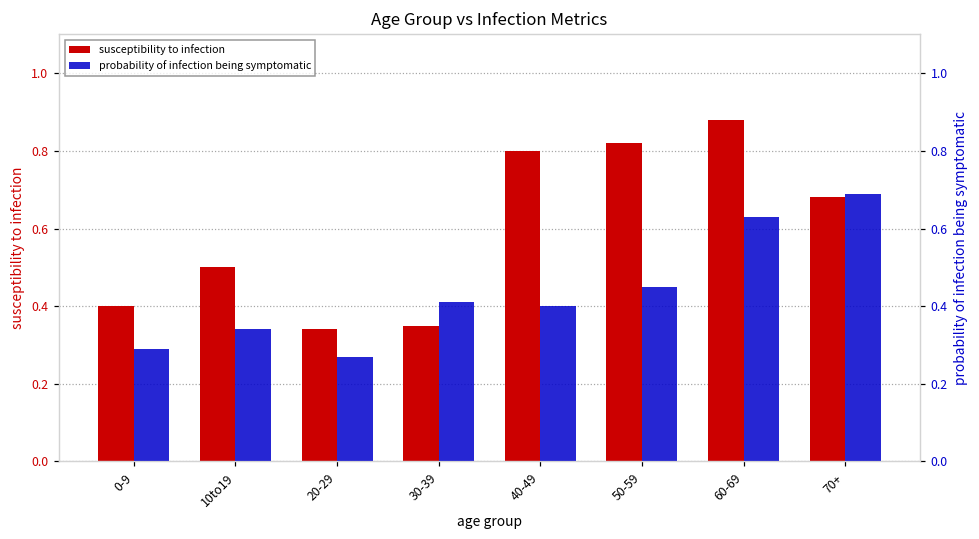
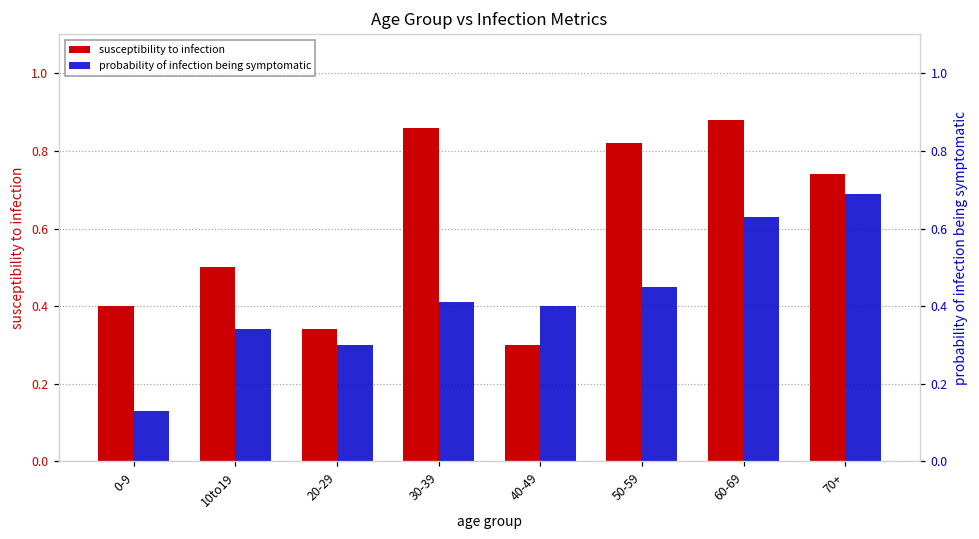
susceptibility to infection, 30-39: 0.35 -> 0.86
susceptibility to infection, 40-49: 0.8 -> 0.3
susceptibility to infection, 70+: 0.68 -> 0.74
probability of infection being symptomatic, 0-9: 0.29 -> 0.13
probability of infection being symptomatic, 20-29: 0.27 -> 0.30
